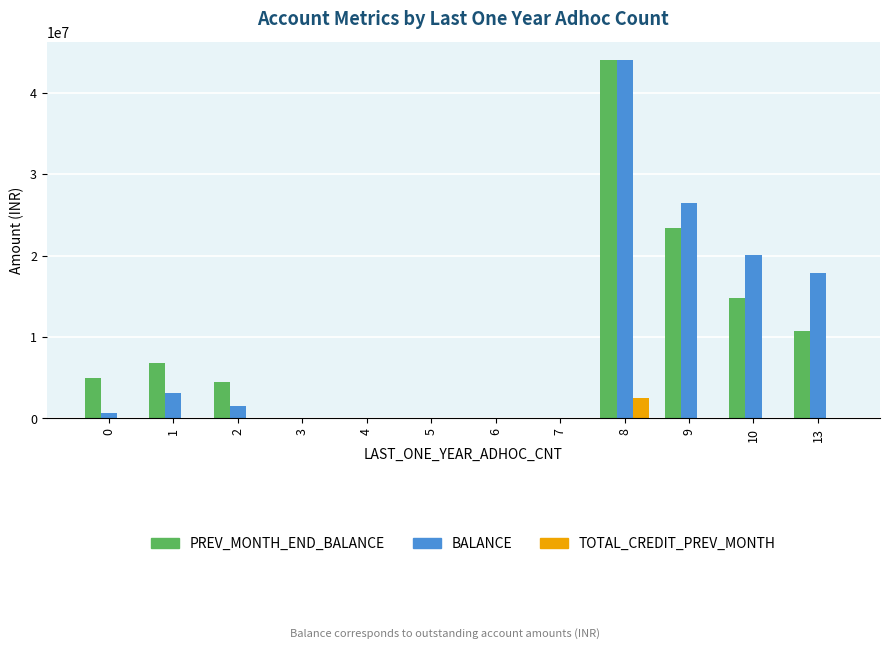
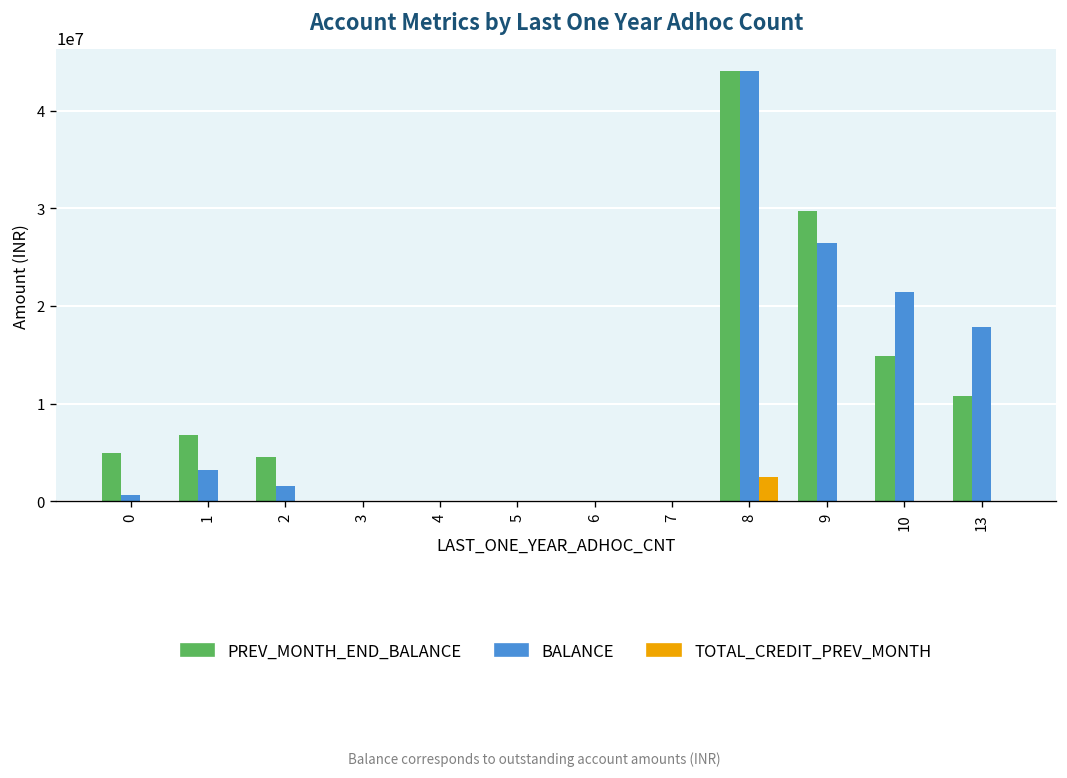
PREV_MONTH_END_BALANCE, 9: 23000000 -> 30000000
BALANCE, 10: 20000000 -> 21000000
